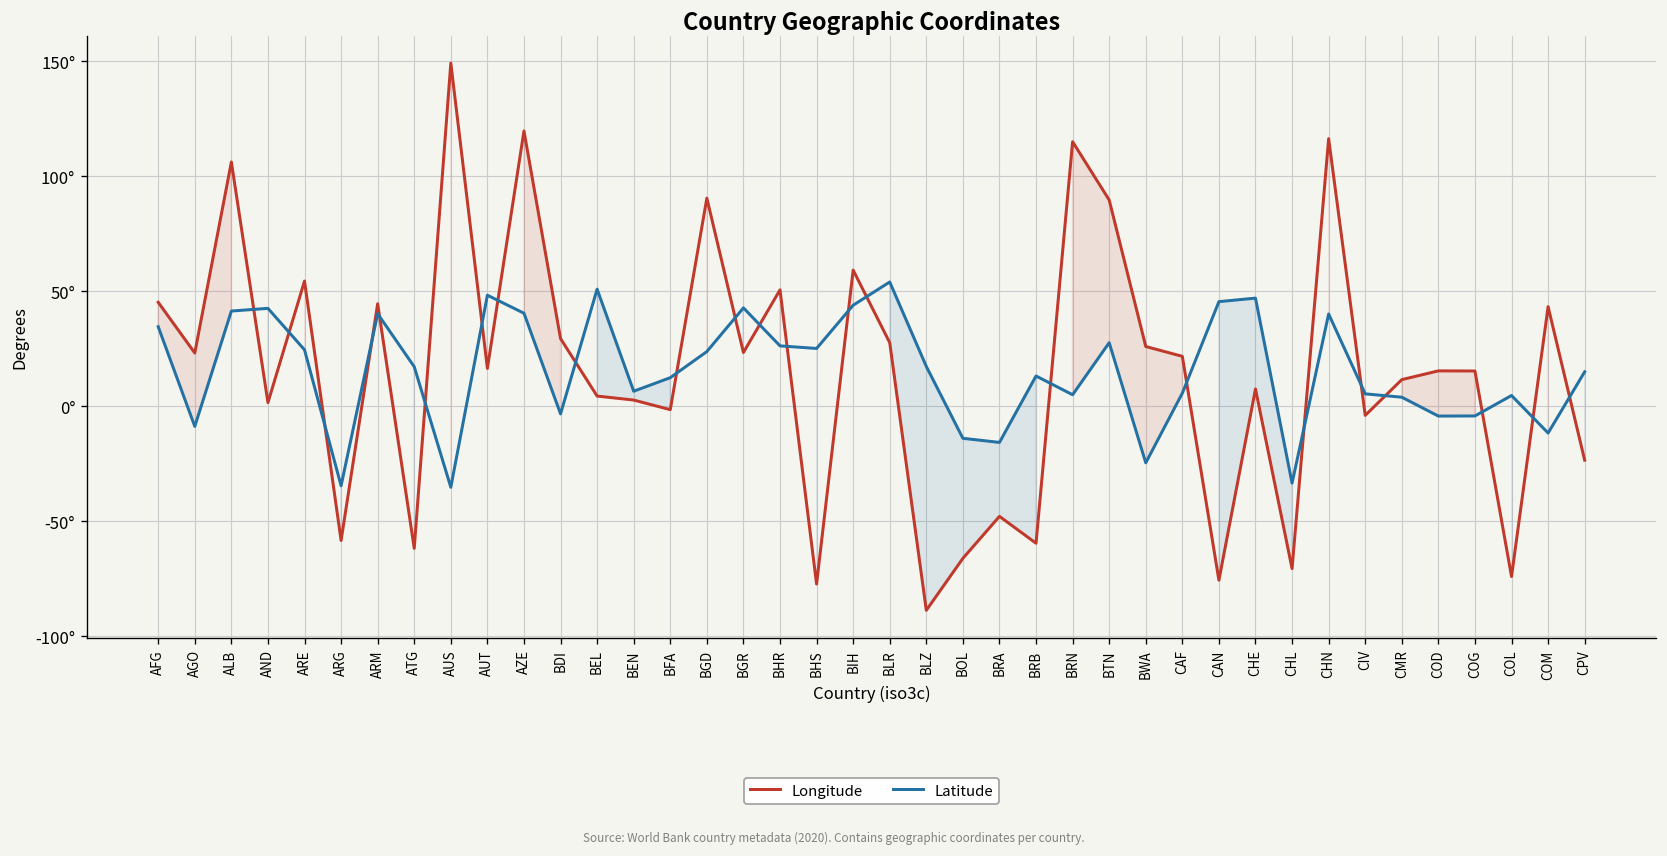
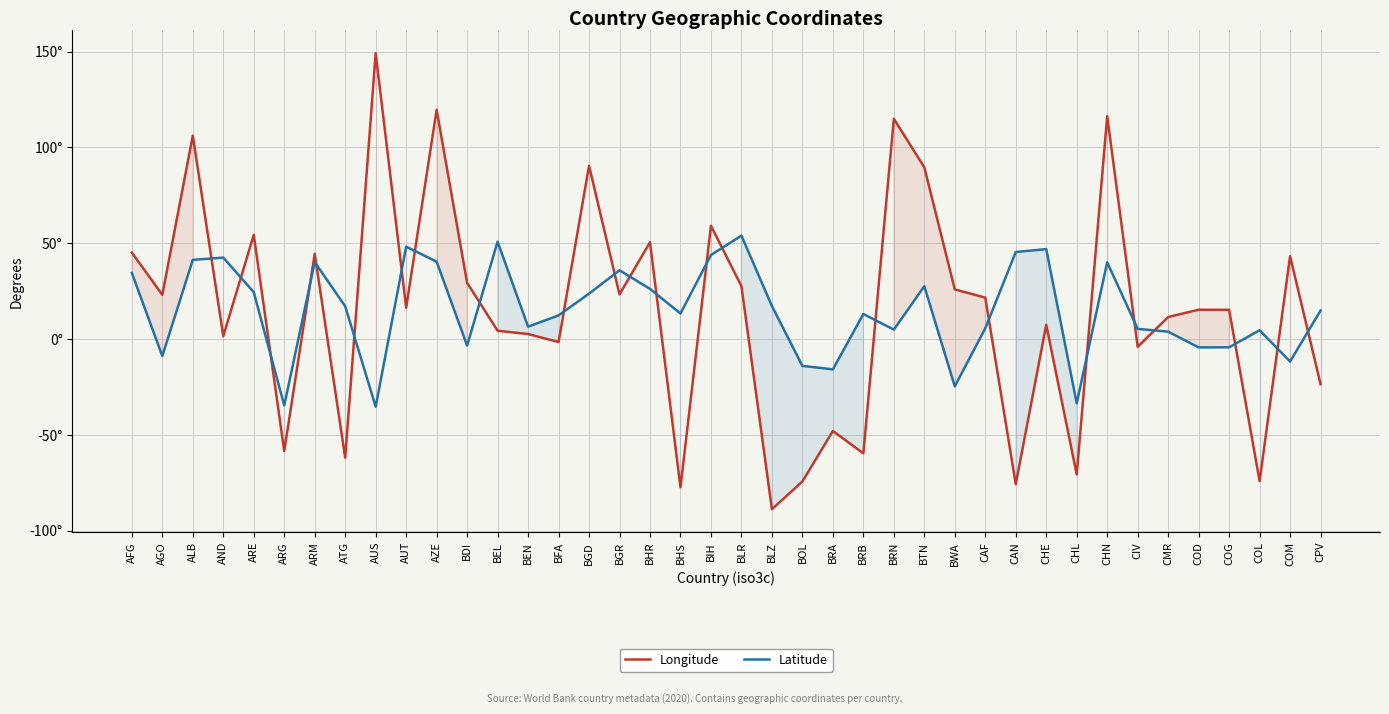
Latitude, BGR: 43° -> 36°
Latitude, BHS: 25° -> 13°
Longitude, BOL: -66° -> -74°
